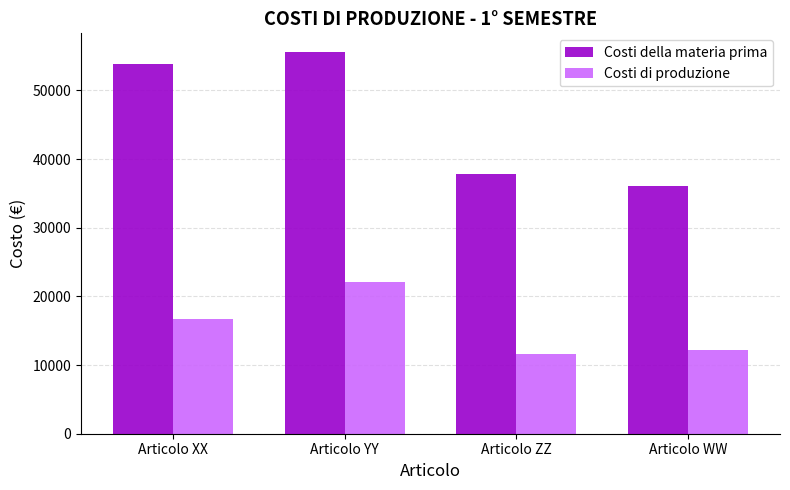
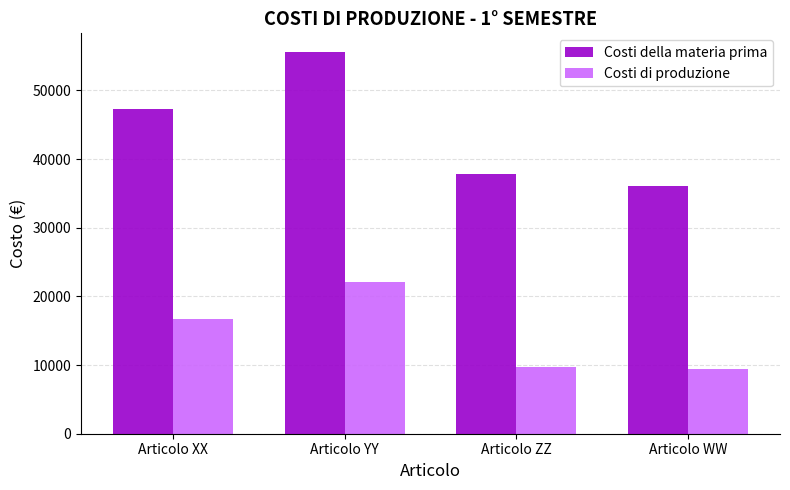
Costi della materia prima, Articolo XX: 54000 -> 47000
Costi di produzione, Articolo ZZ: 12000 -> 10000
Costi di produzione, Articolo WW: 12000 -> 9000
